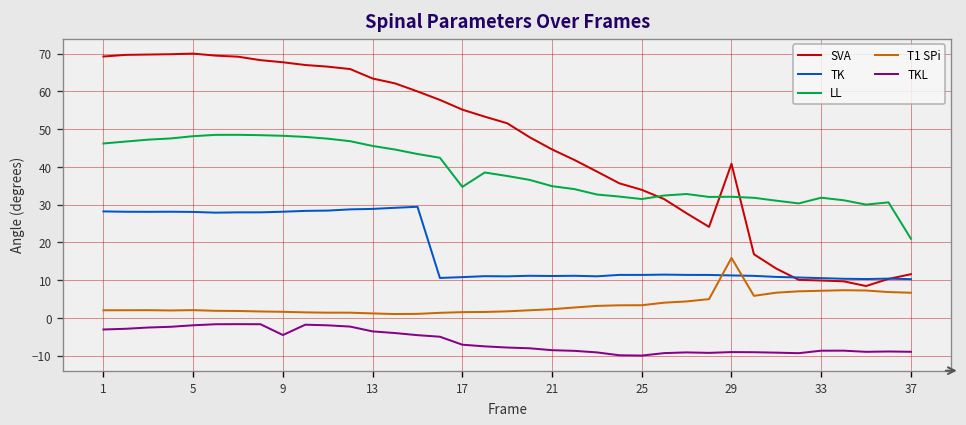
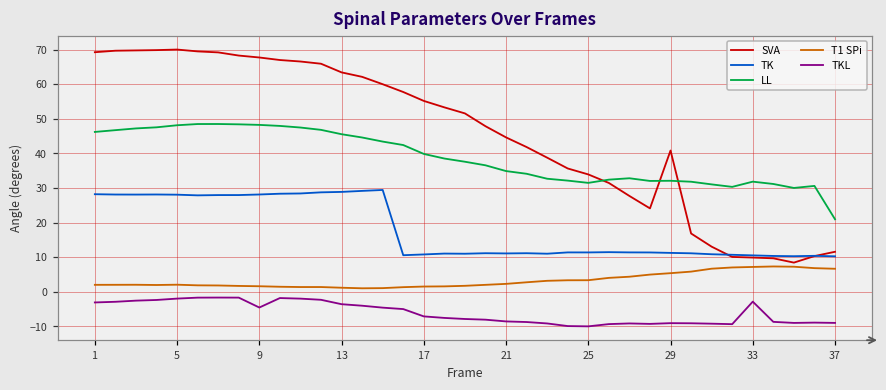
LL, 17: 35 -> 40
T1 SPi, 29: 16 -> 5
TKL, 33: -9 -> -3
